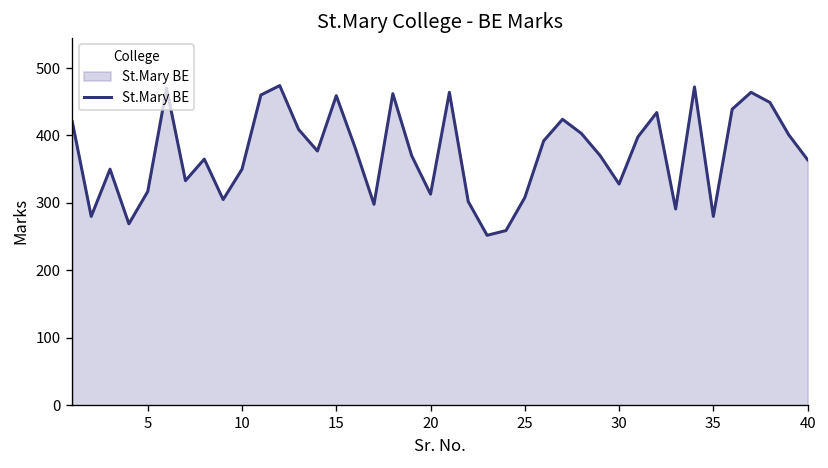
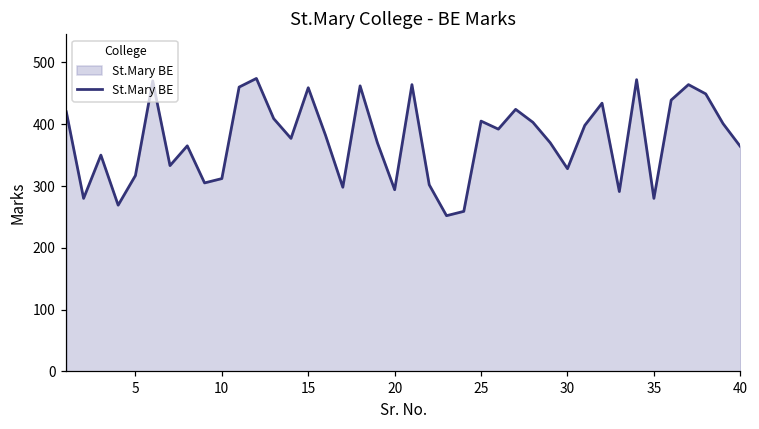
10: 350 -> 310
20: 310 -> 290
25: 310 -> 410
